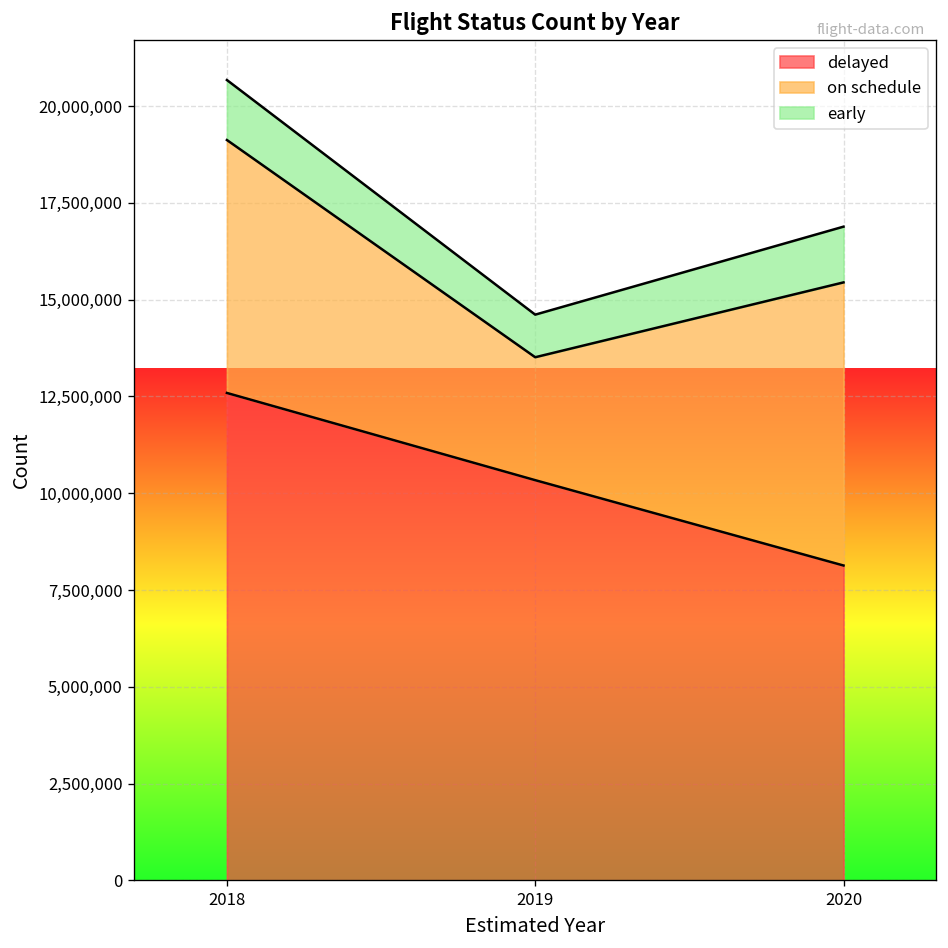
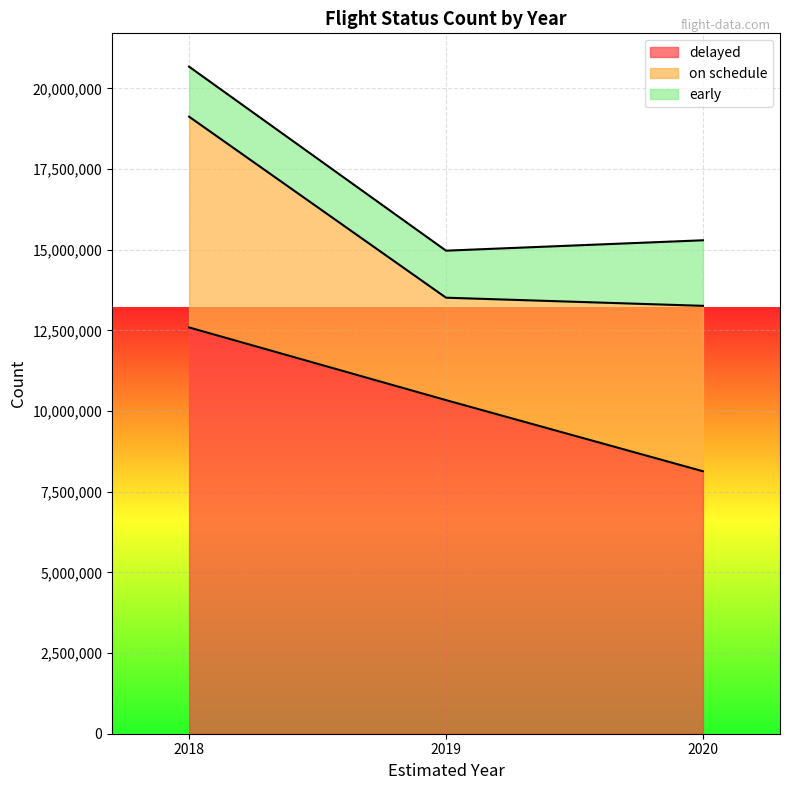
early, 2019: 1,100,000 -> 1,500,000
on schedule, 2020: 7,300,000 -> 5,100,000
early, 2020: 1,400,000 -> 2,000,000
